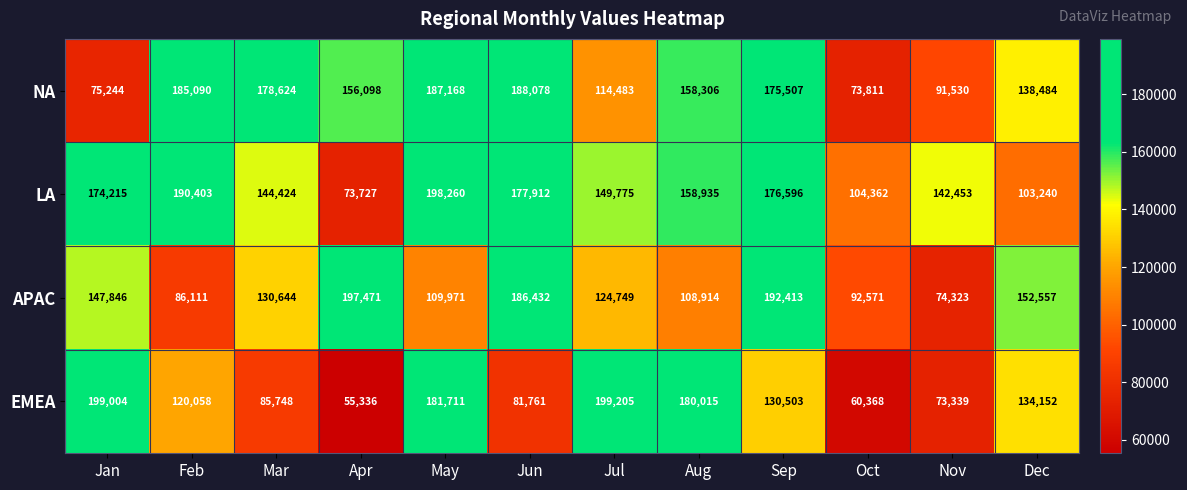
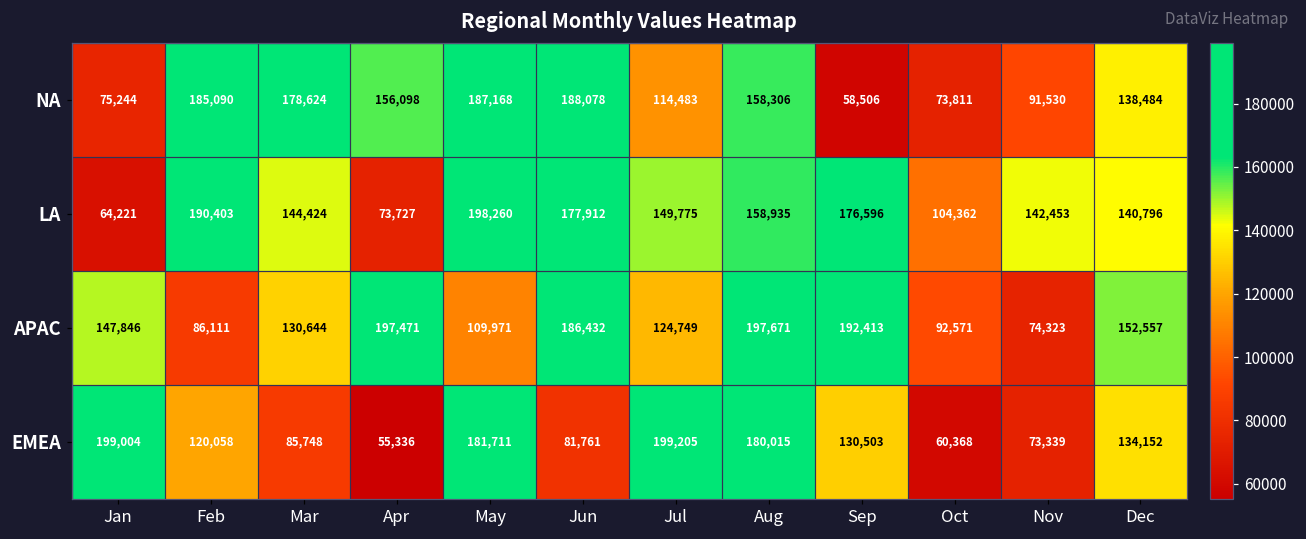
NA, Sep: 175,507 -> 58,506
LA, Jan: 174,215 -> 64,221
LA, Dec: 103,240 -> 140,796
APAC, Aug: 108,914 -> 197,671
